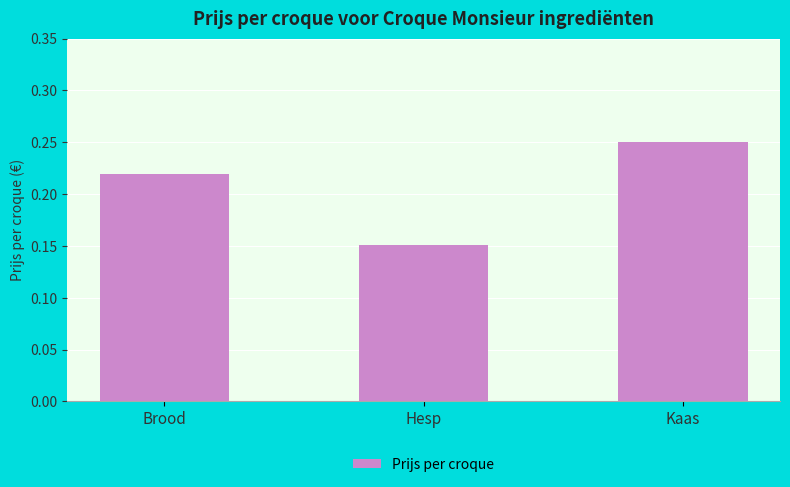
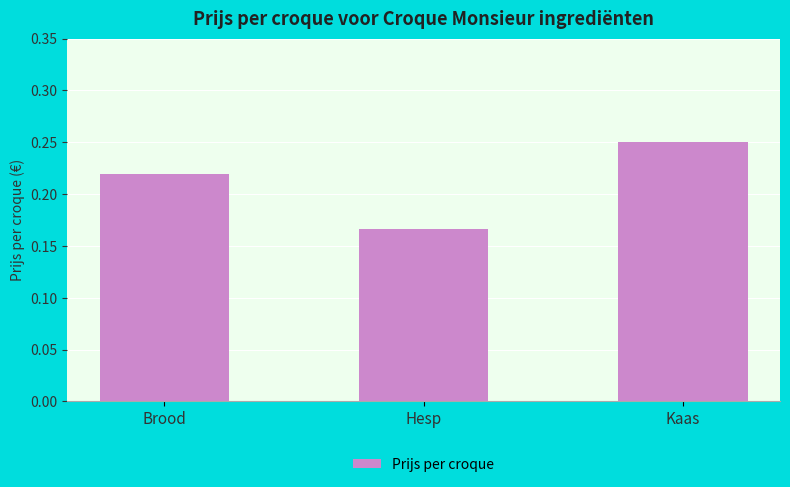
Hesp: 0.151 -> 0.167
